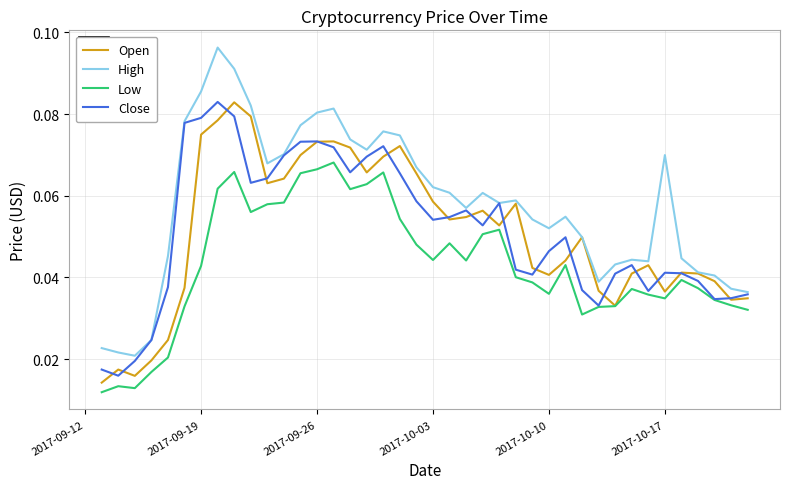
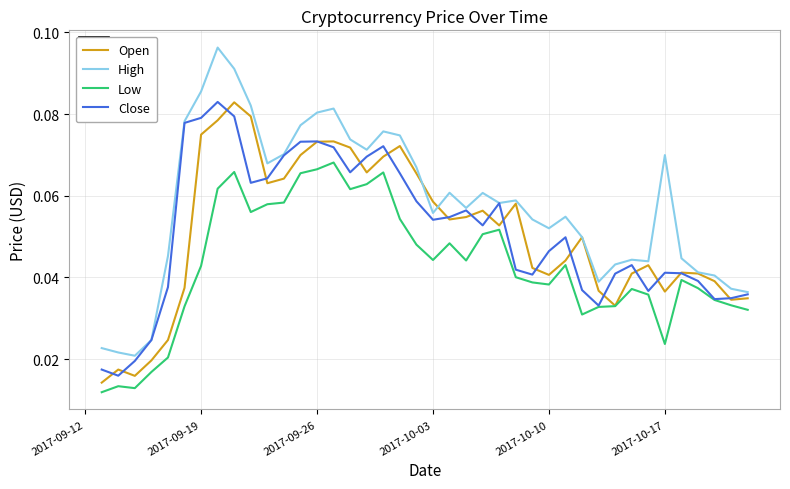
High, 2017-10-03: 0.062 -> 0.056
Low, 2017-10-10: 0.036 -> 0.038
Low, 2017-10-17: 0.035 -> 0.024
